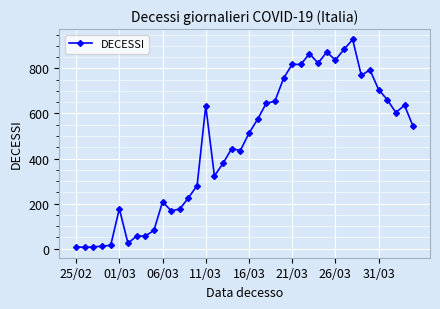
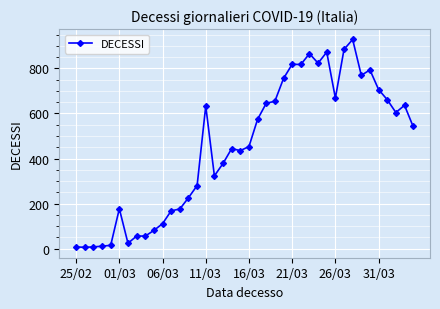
06/03: 210 -> 110
16/03: 510 -> 450
26/03: 840 -> 670
